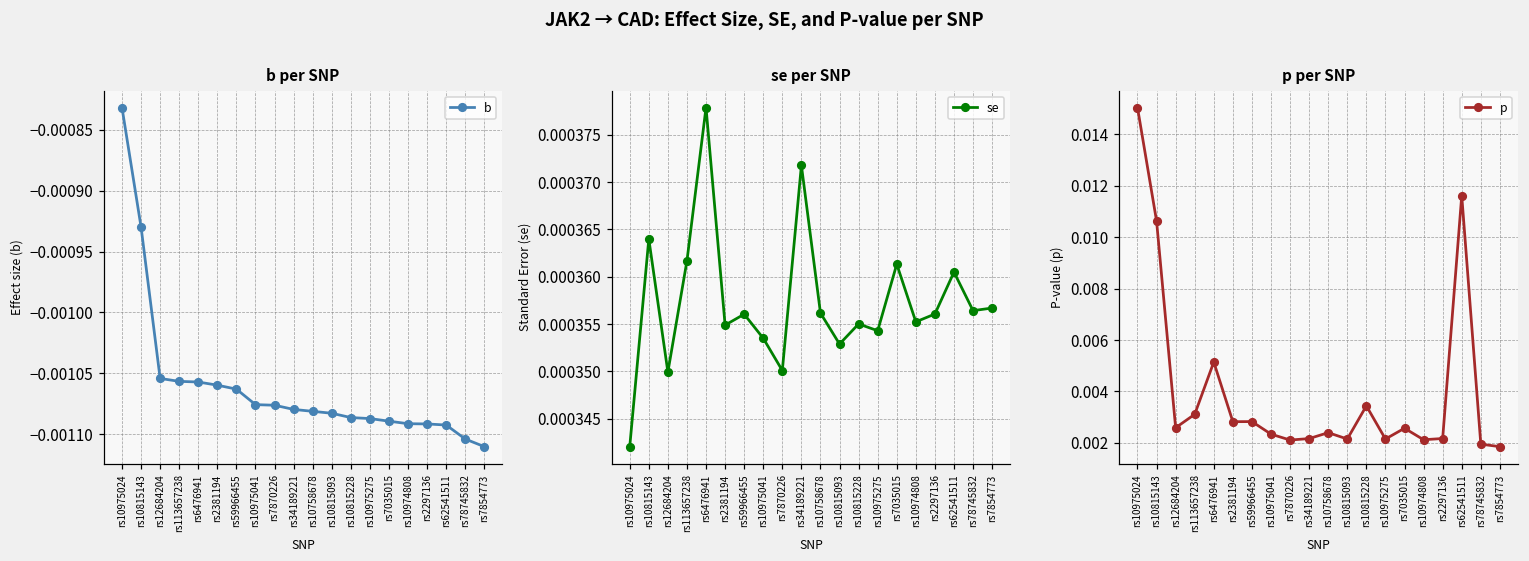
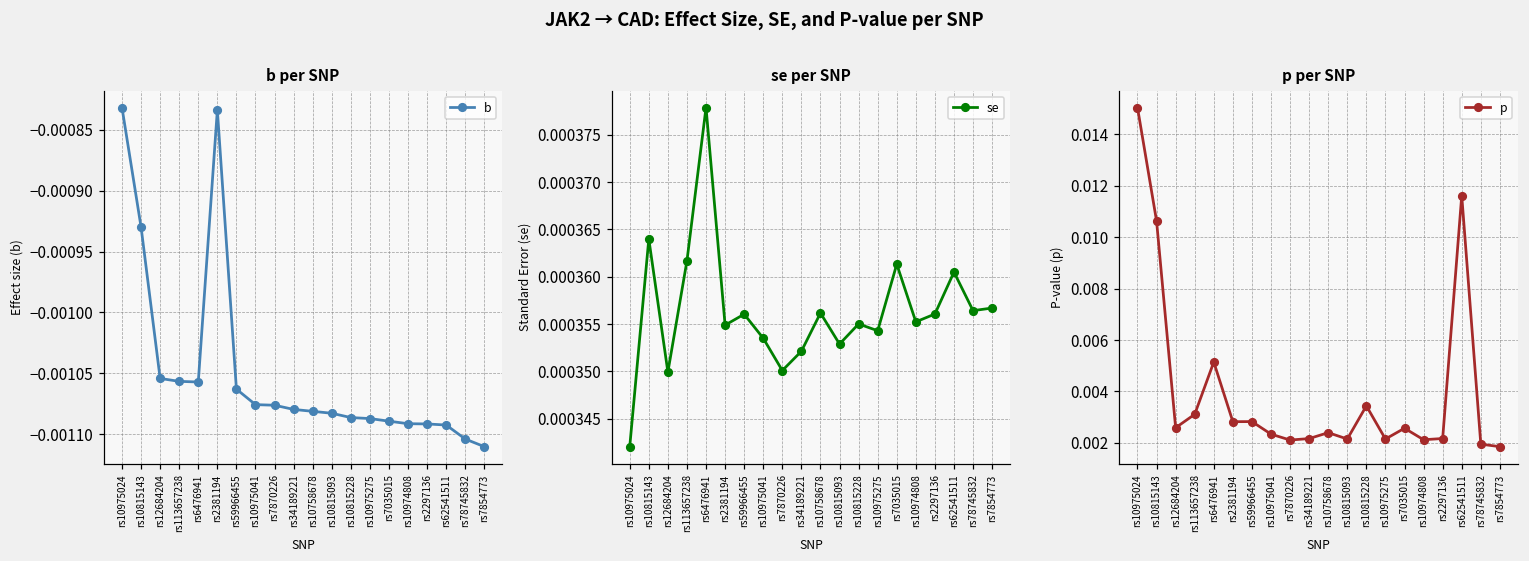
b per SNP, rs2381194: -0.001060 -> -0.000834
se per SNP, rs34189221: 0.000372 -> 0.000352
